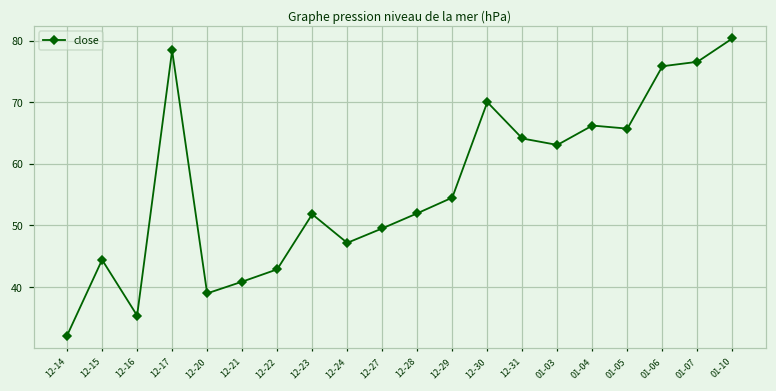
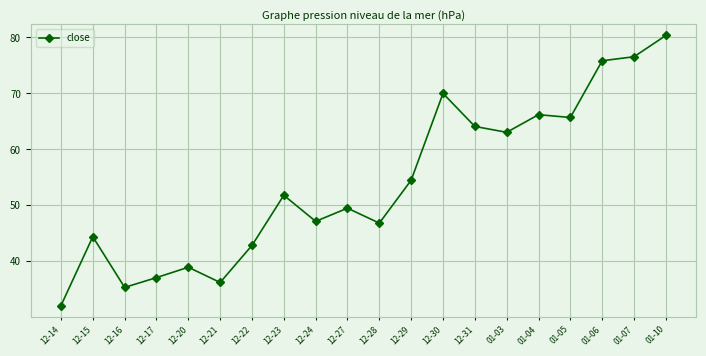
12-17: 78 -> 37
12-21: 41 -> 36
12-28: 52 -> 47
